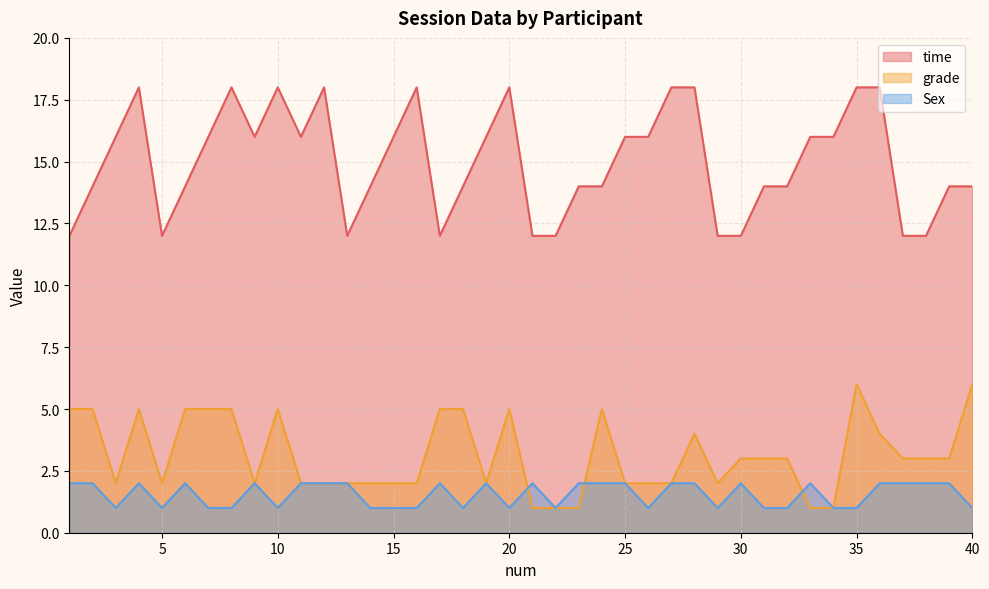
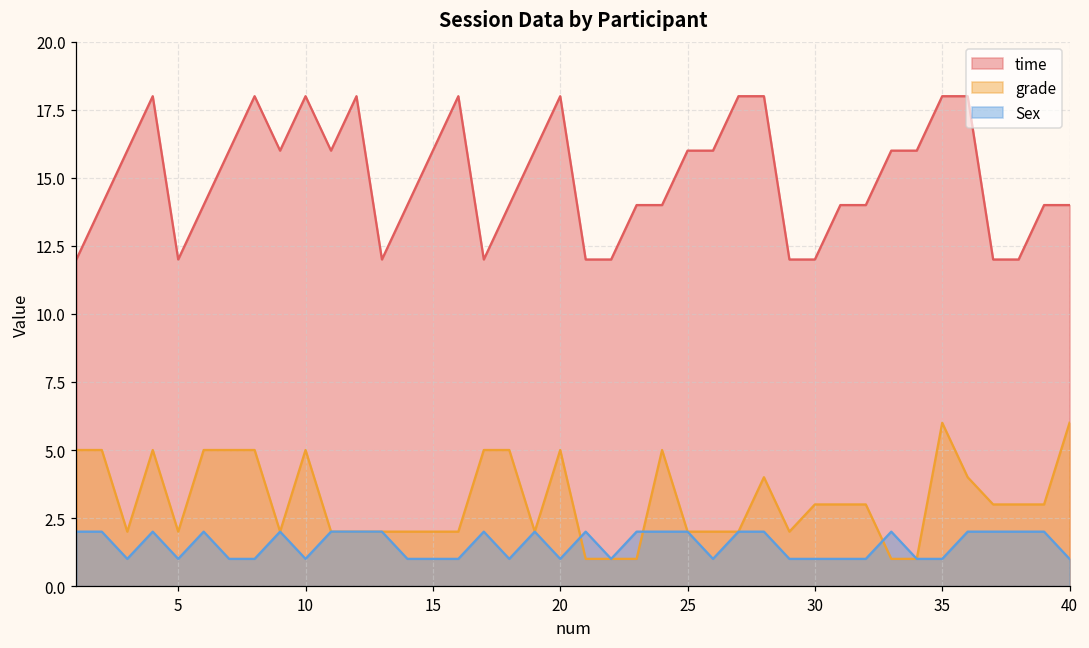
Sex, 30: 2 -> 1
